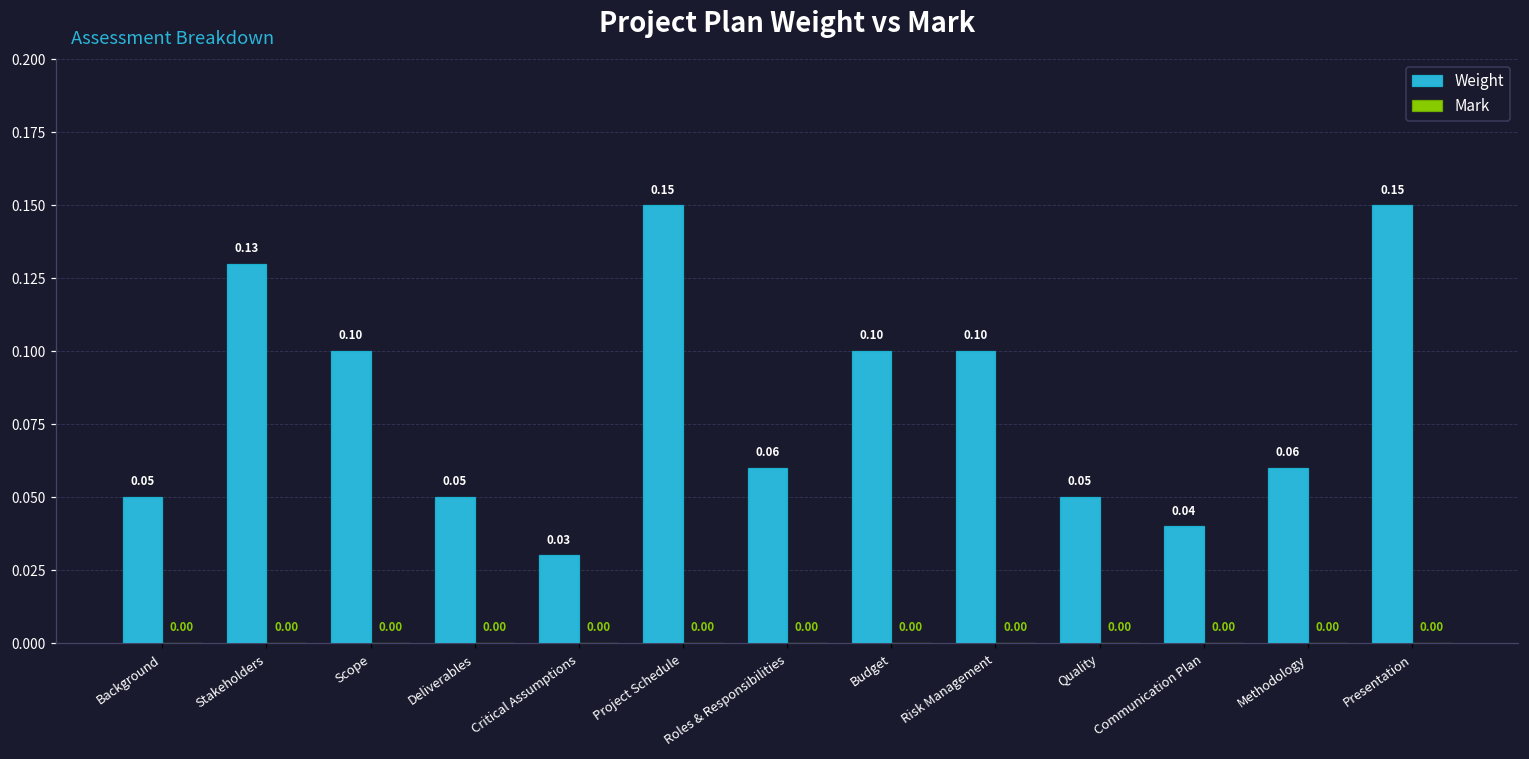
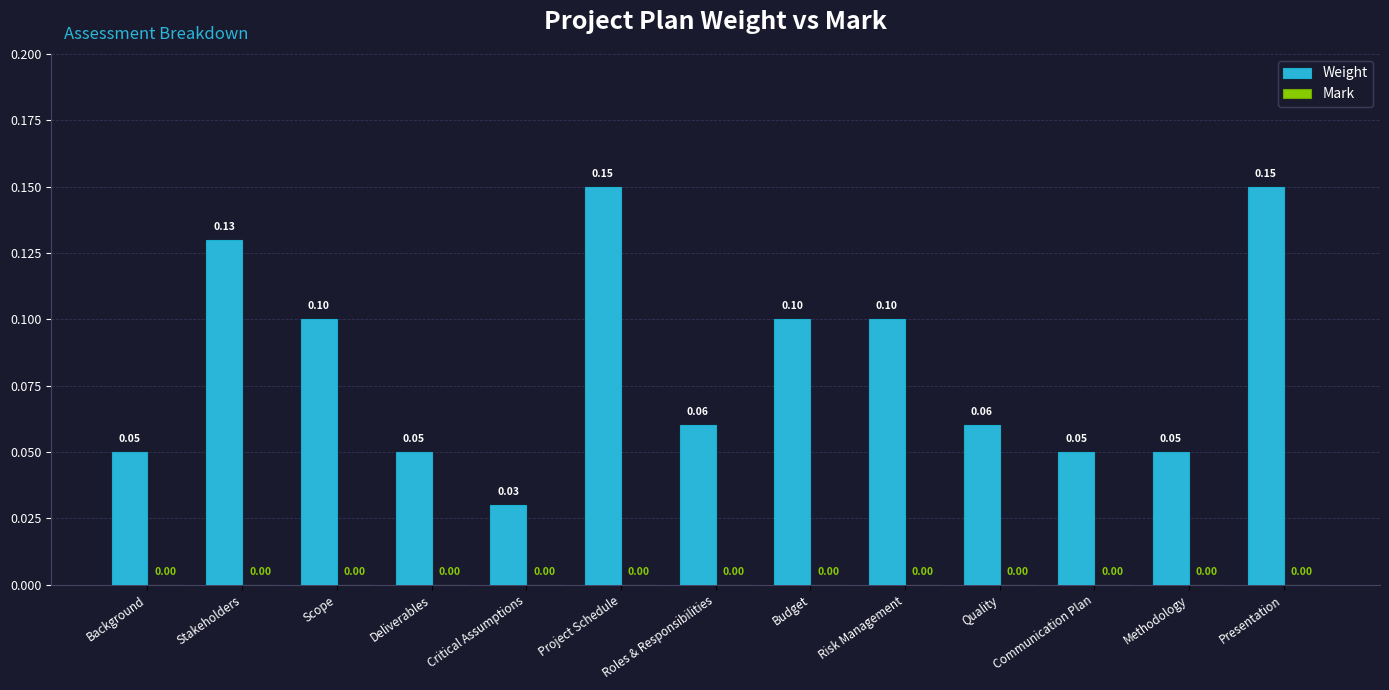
Weight, Quality: 0.05 -> 0.06
Weight, Communication Plan: 0.04 -> 0.05
Weight, Methodology: 0.06 -> 0.05
